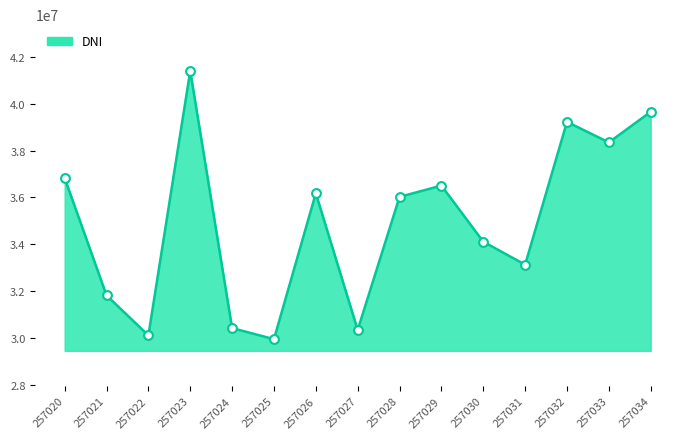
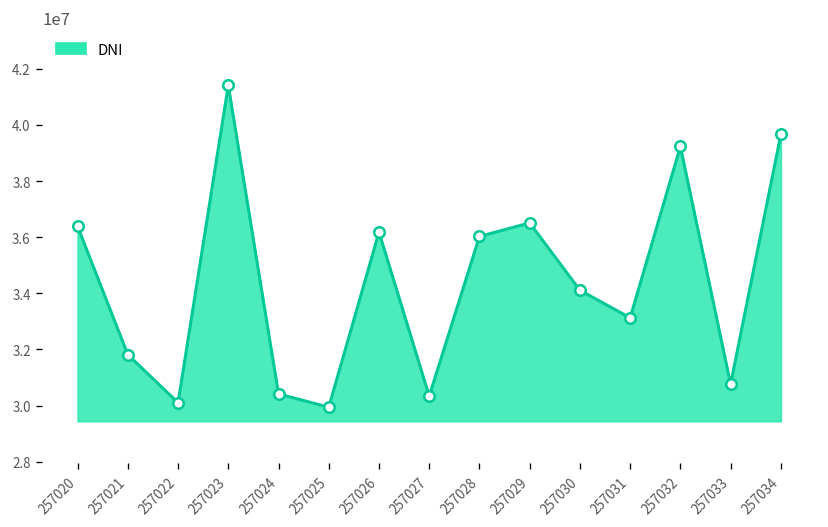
257020: 36800000 -> 36400000
257033: 38400000 -> 30800000
